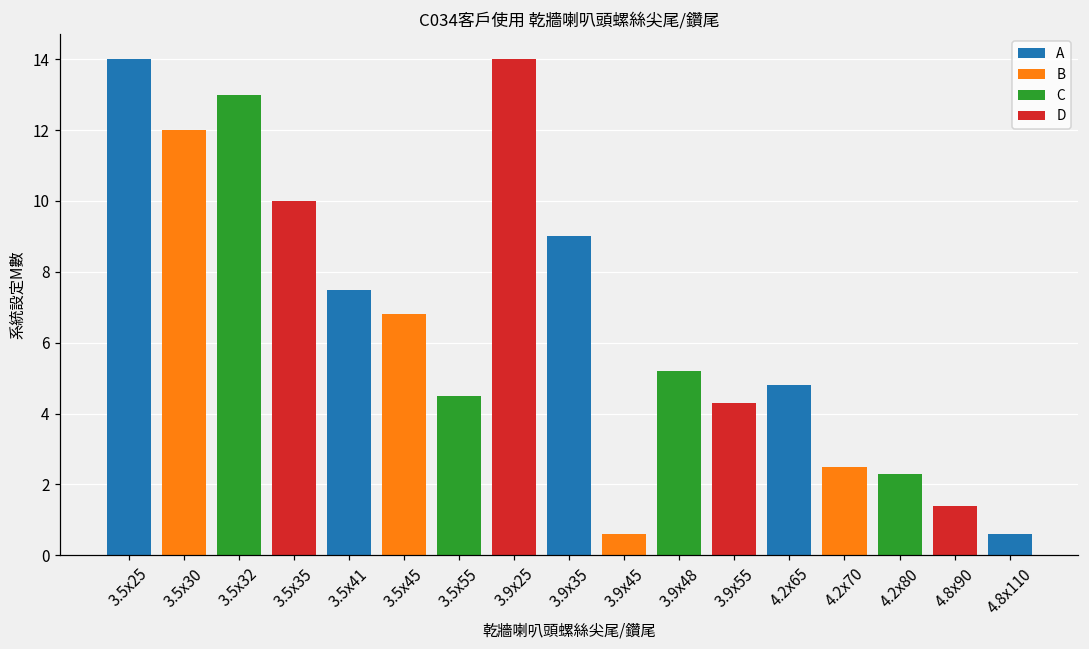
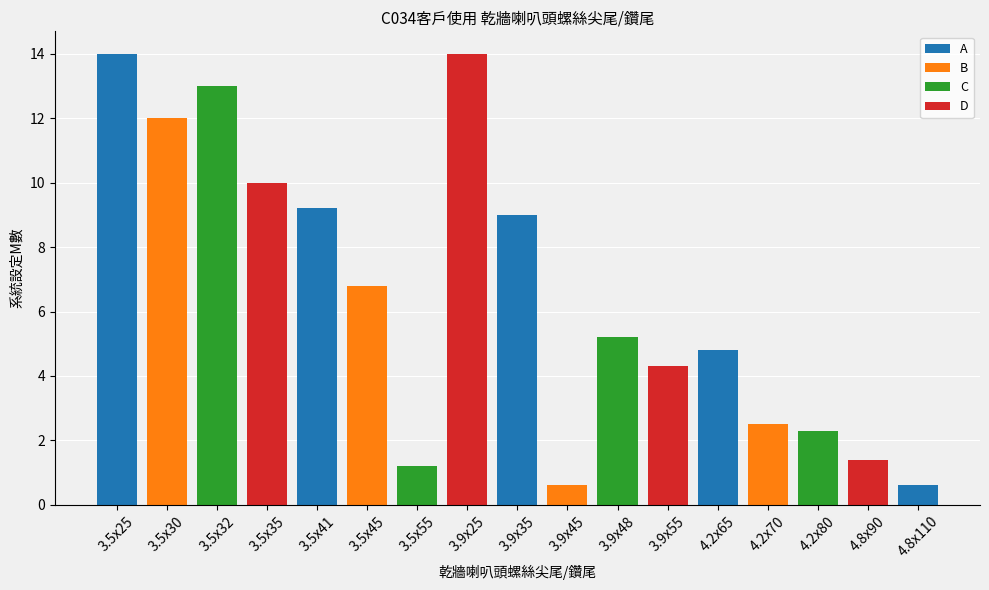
3.5x41: 7.5 -> 9.2
3.5x55: 4.5 -> 1.2
